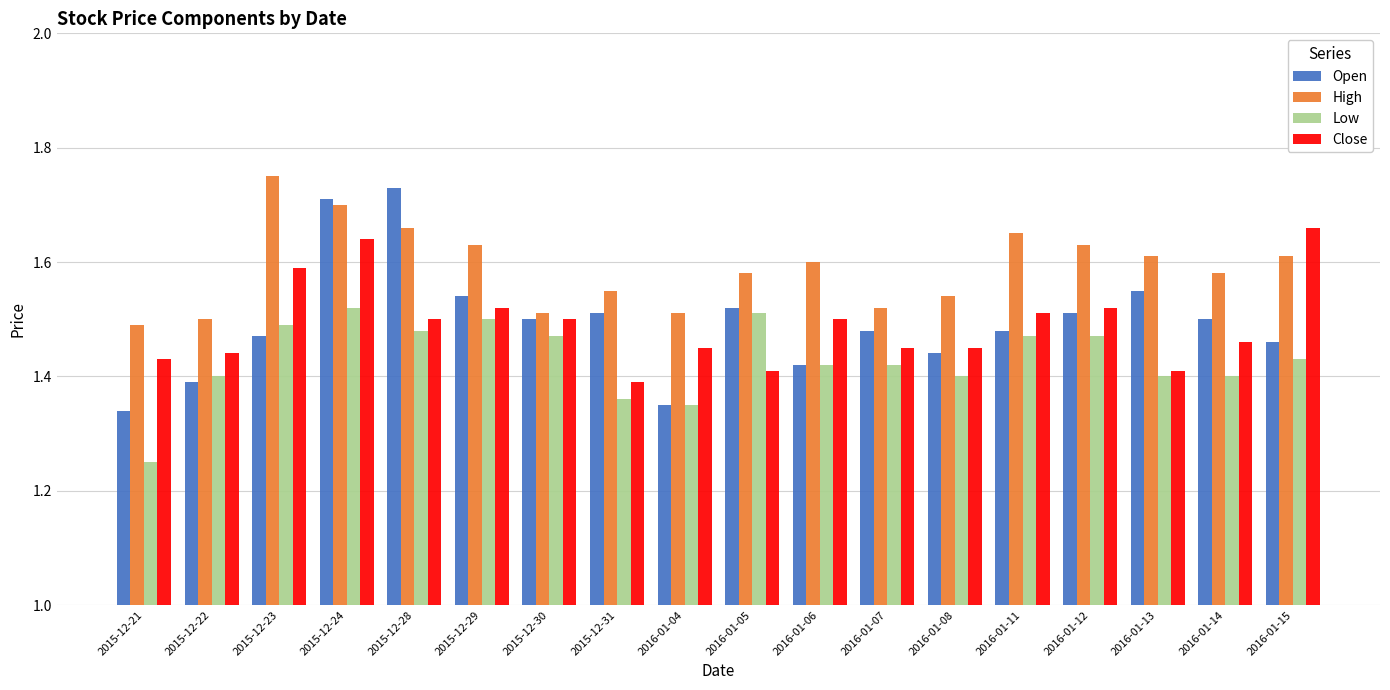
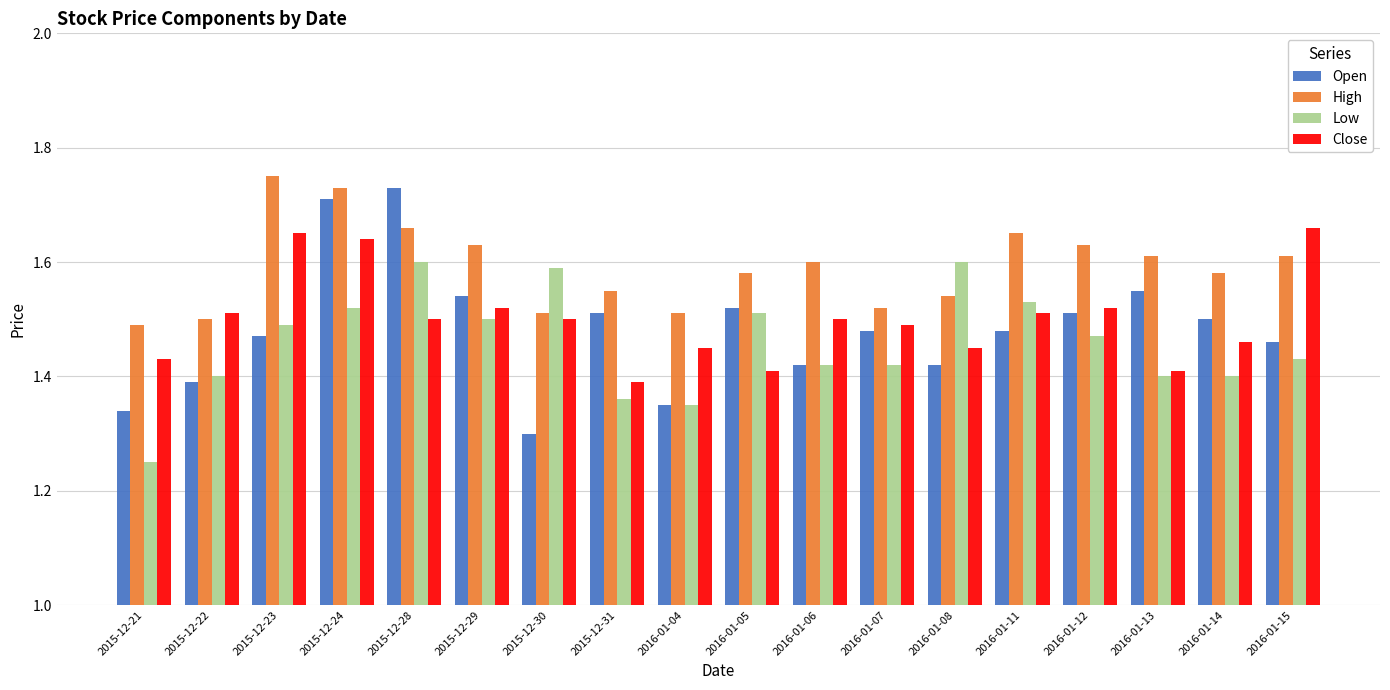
Close, 2015-12-22: 1.44 -> 1.51
Close, 2015-12-23: 1.59 -> 1.65
High, 2015-12-24: 1.70 -> 1.73
Low, 2015-12-28: 1.48 -> 1.60
Open, 2015-12-30: 1.5 -> 1.3
Low, 2015-12-30: 1.47 -> 1.59
Close, 2016-01-07: 1.45 -> 1.49
Open, 2016-01-08: 1.44 -> 1.42
Low, 2016-01-08: 1.4 -> 1.6
Low, 2016-01-11: 1.47 -> 1.53
